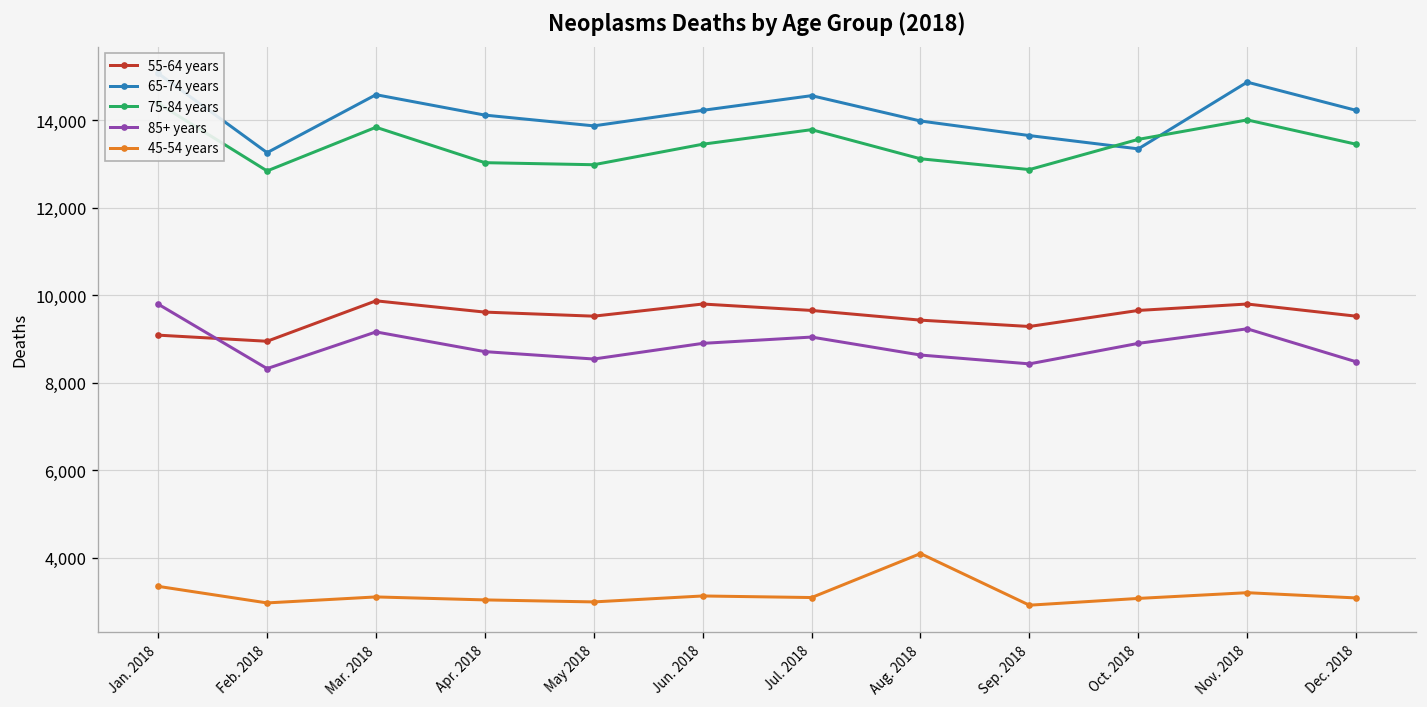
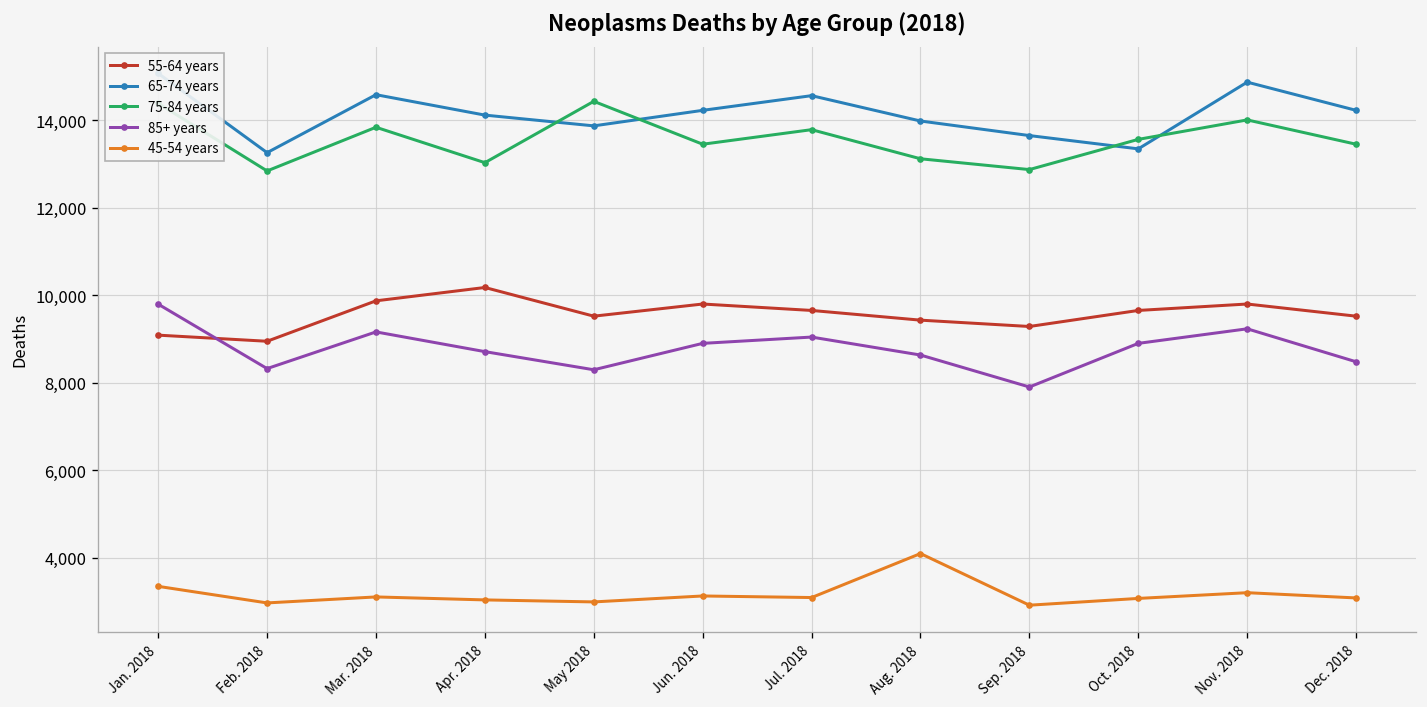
55-64 years, Apr. 2018: 9,600 -> 10,200
75-84 years, May 2018: 13,000 -> 14,400
85+ years, May 2018: 8,500 -> 8,300
85+ years, Sep. 2018: 8,400 -> 7,900
